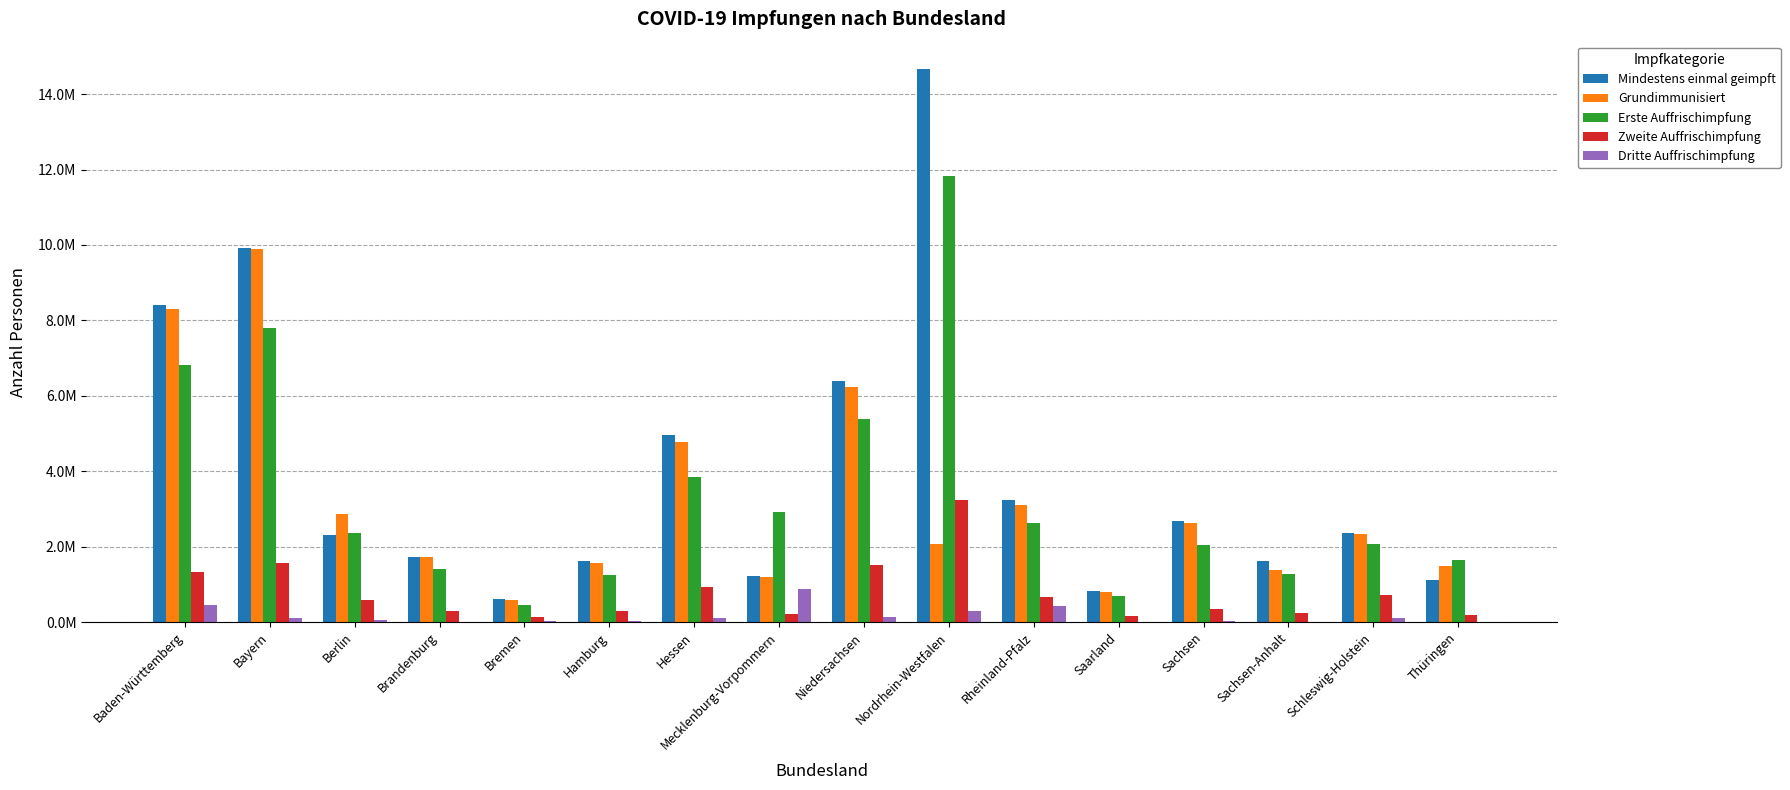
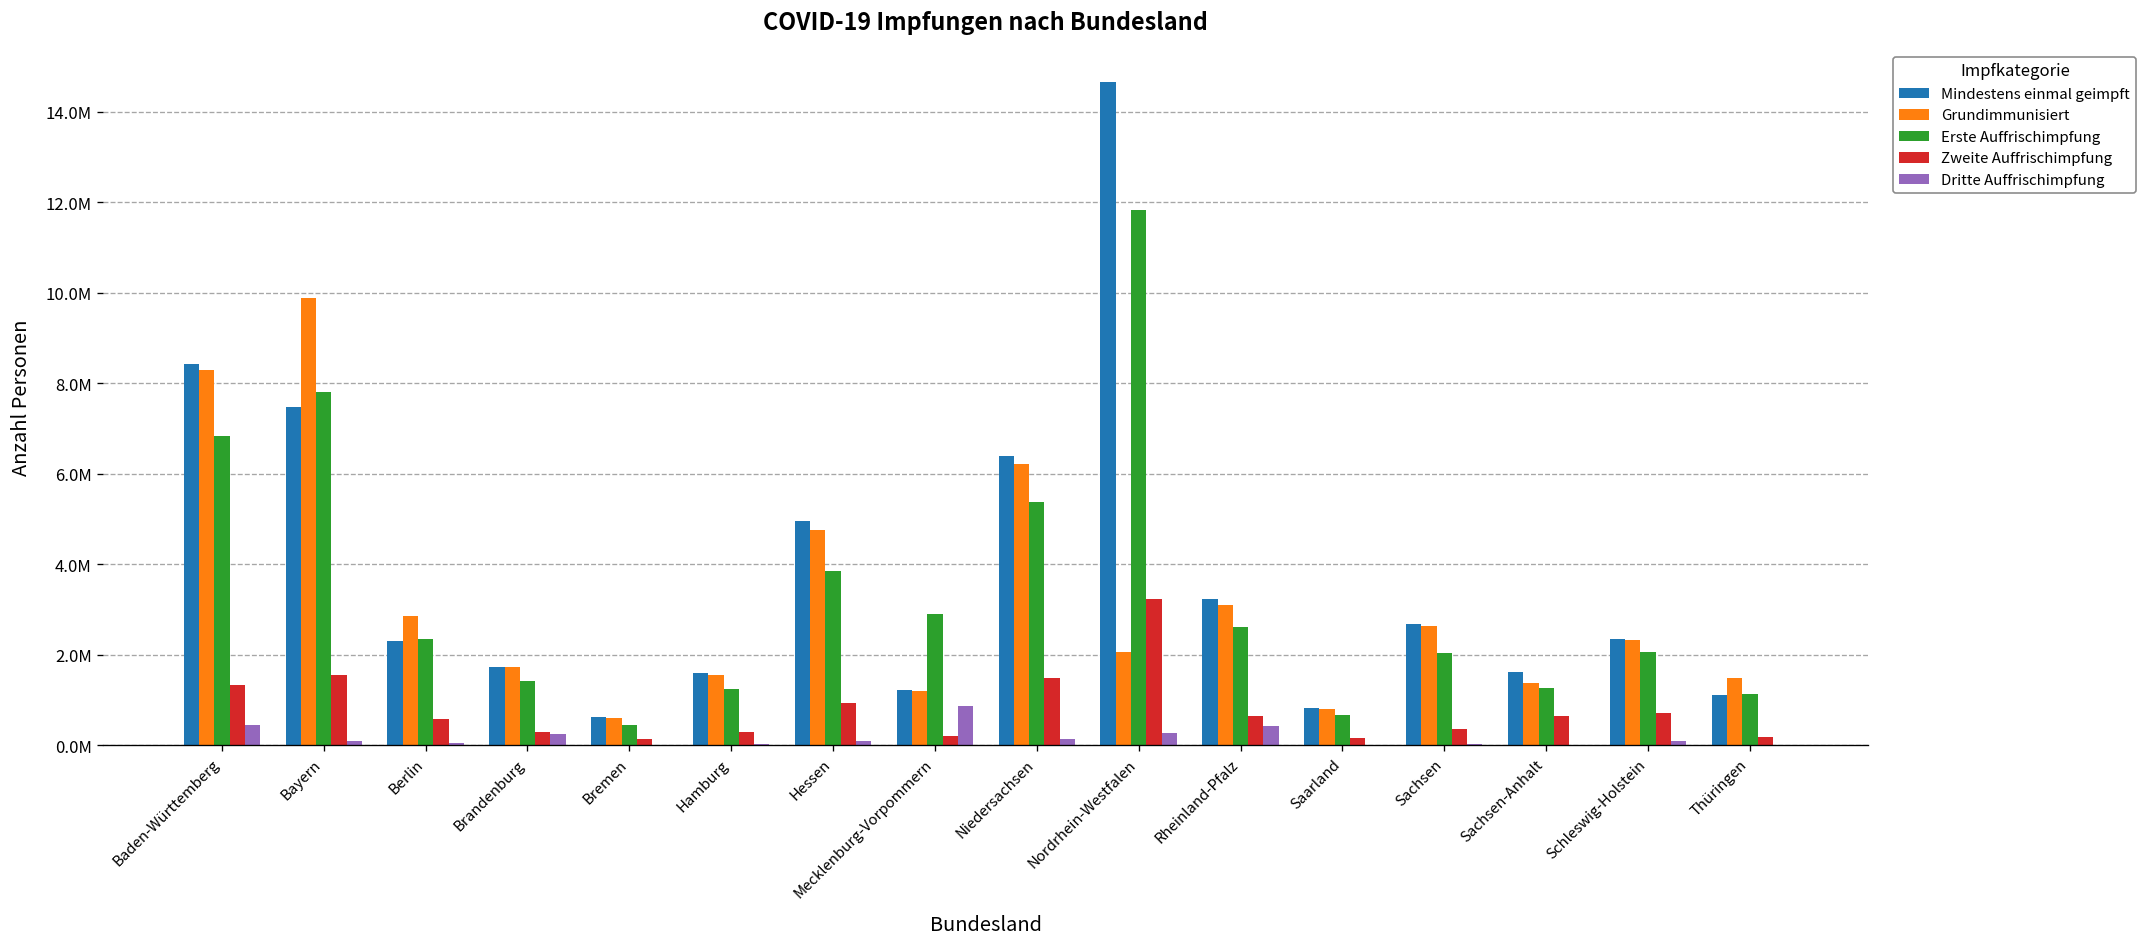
Mindestens einmal geimpft, Bayern: 9900000 -> 7500000
Dritte Auffrischimpfung, Brandenburg: 0 -> 200000
Zweite Auffrischimpfung, Sachsen-Anhalt: 300000 -> 600000
Erste Auffrischimpfung, Thüringen: 1600000 -> 1100000
